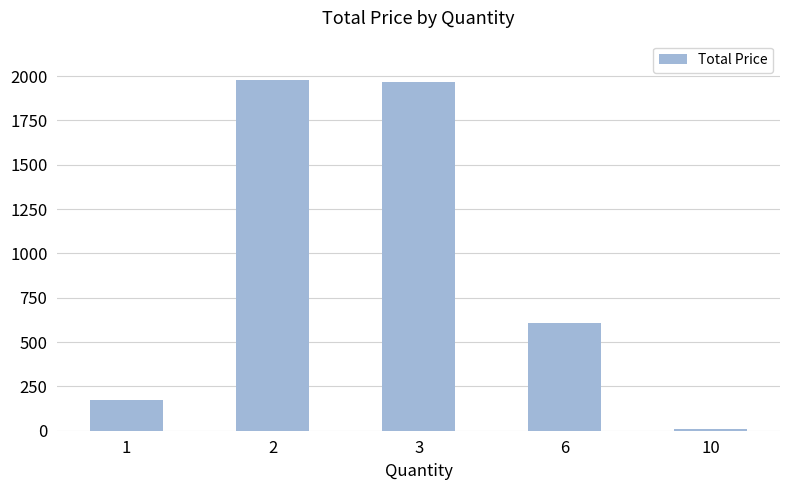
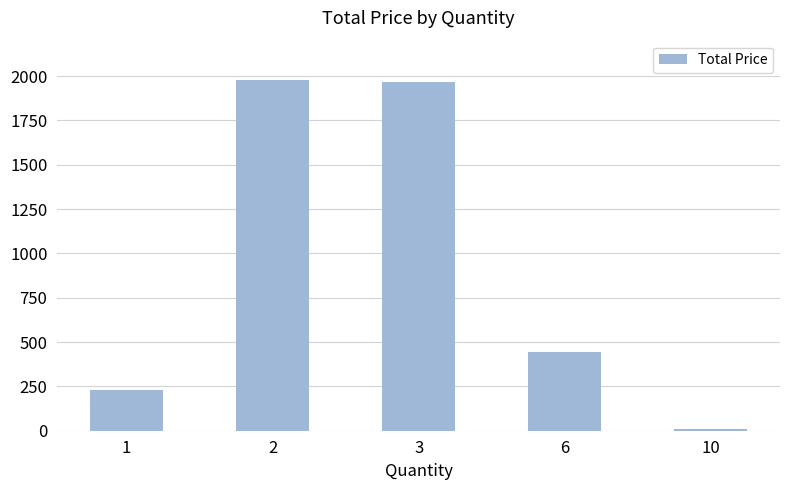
1: 170 -> 230
6: 610 -> 440
